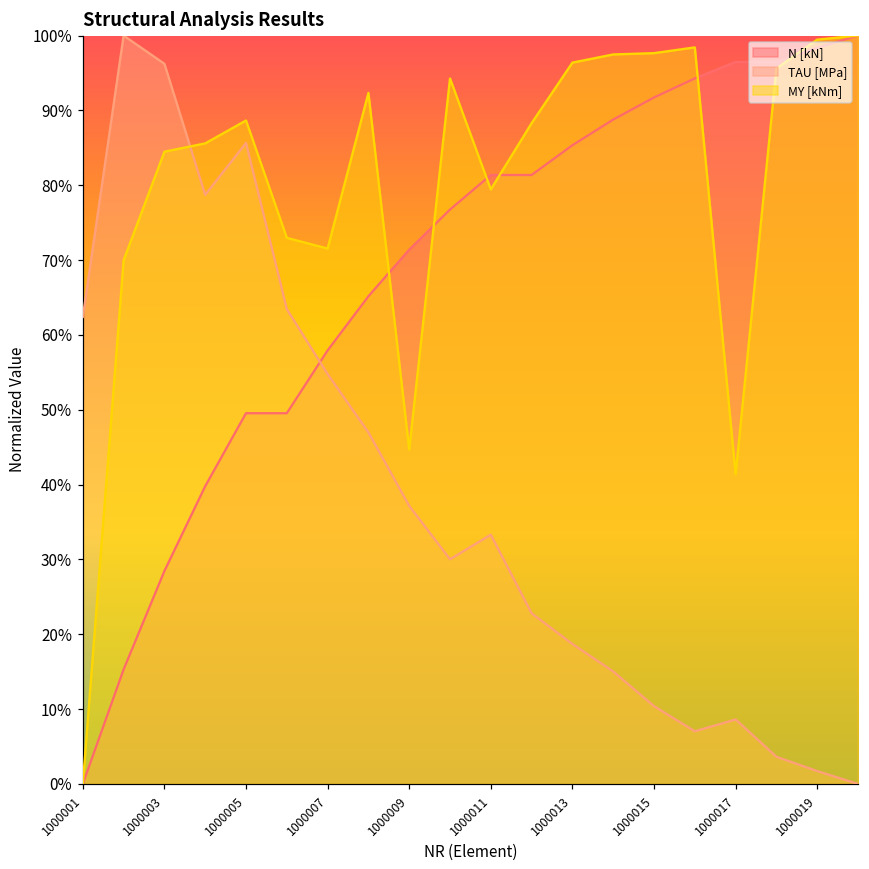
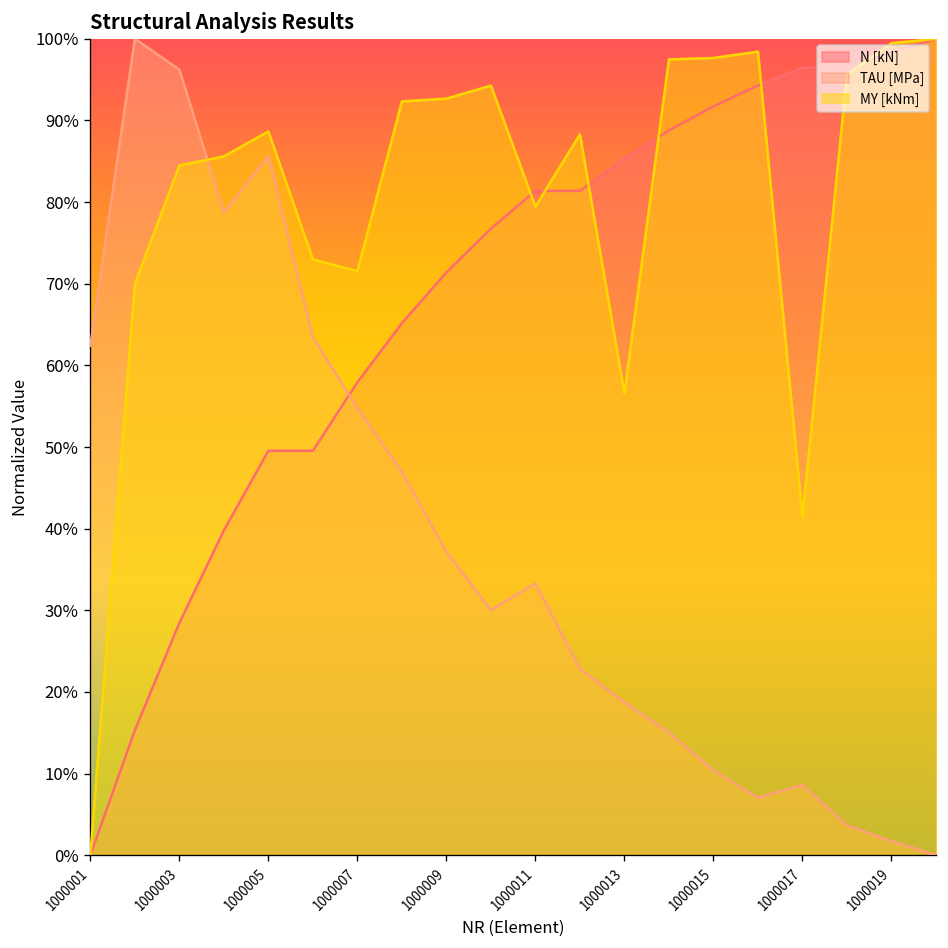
MY [kNm], 1000009: 45% -> 93%
MY [kNm], 1000013: 96% -> 57%
